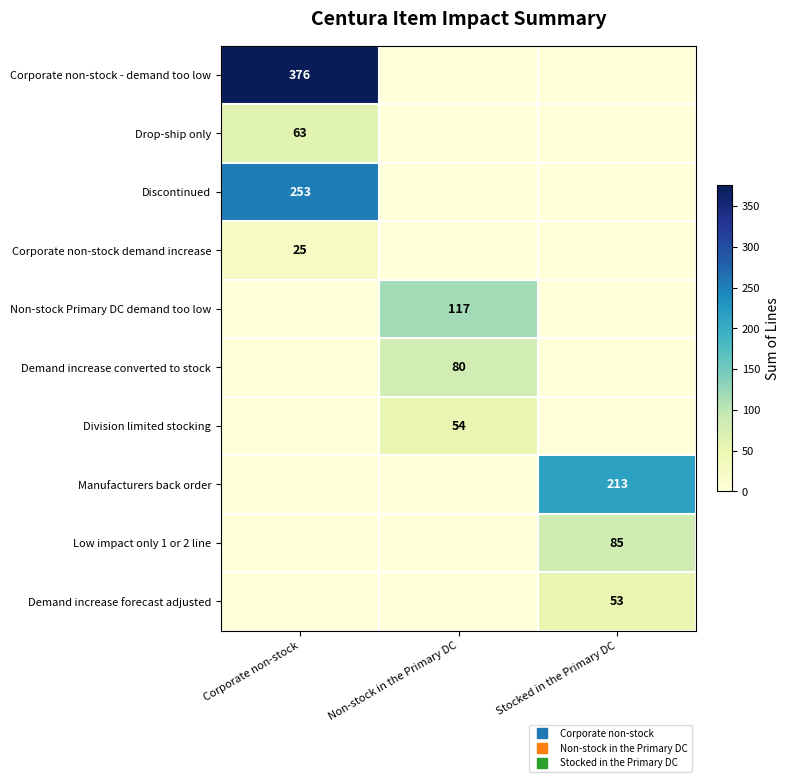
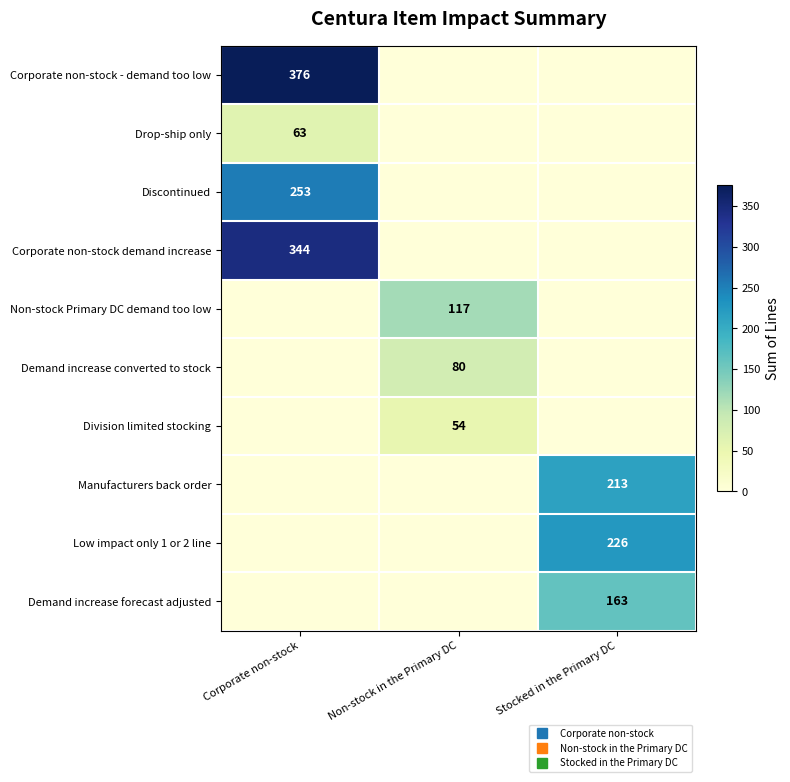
Corporate non-stock demand increase, Corporate non-stock: 25 -> 344
Low impact only 1 or 2 line, Stocked in the Primary DC: 85 -> 226
Demand increase forecast adjusted, Stocked in the Primary DC: 53 -> 163
